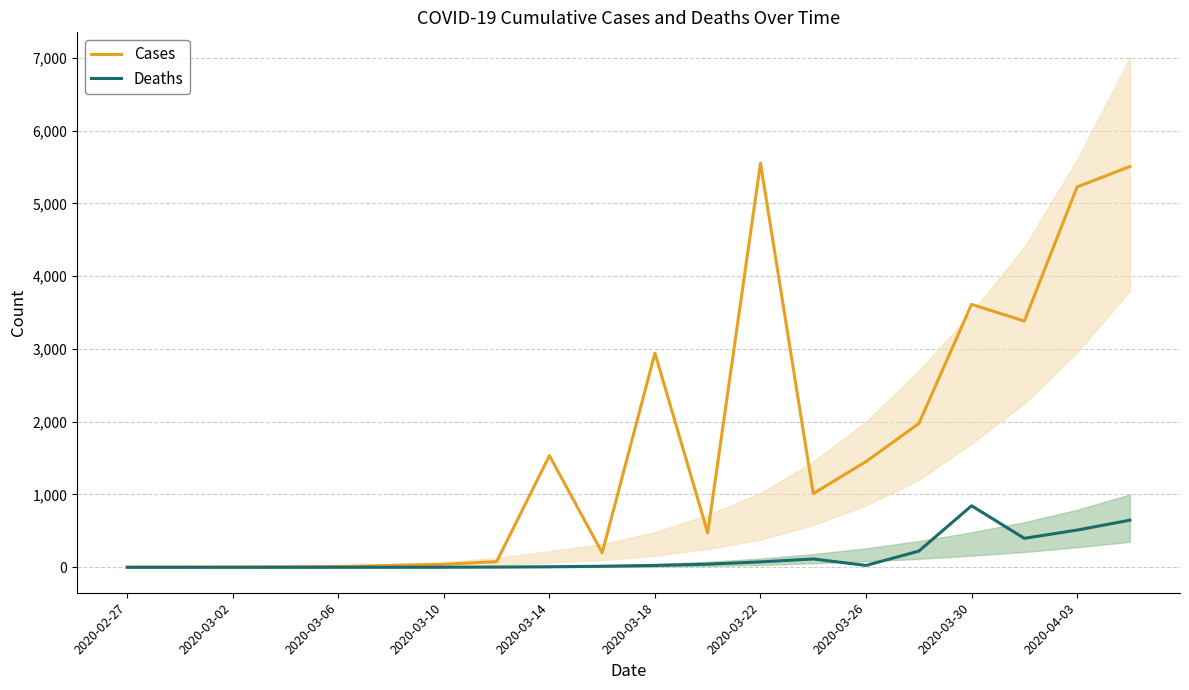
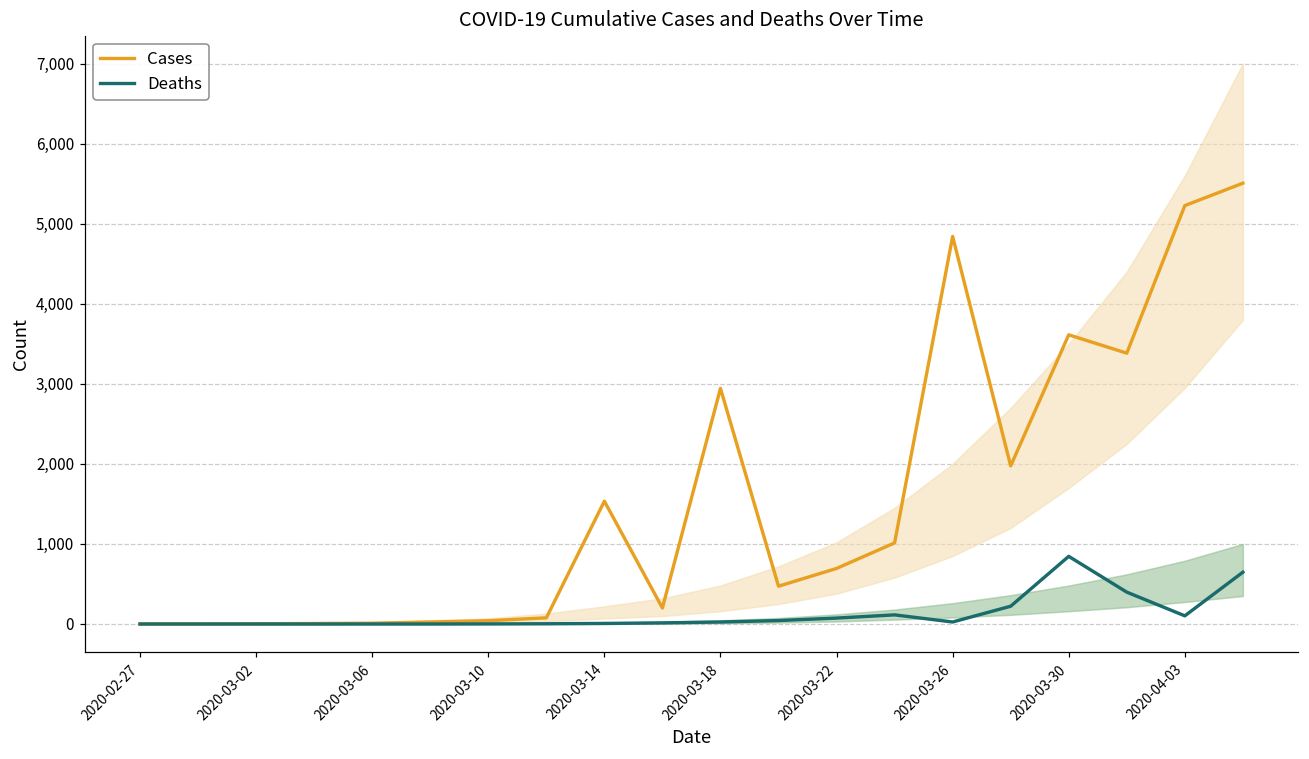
Cases, 2020-03-22: 5,600 -> 700
Cases, 2020-03-26: 1,500 -> 4,800
Deaths, 2020-04-03: 500 -> 100
